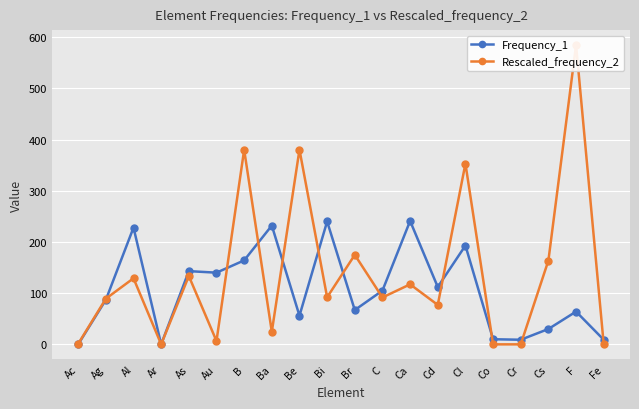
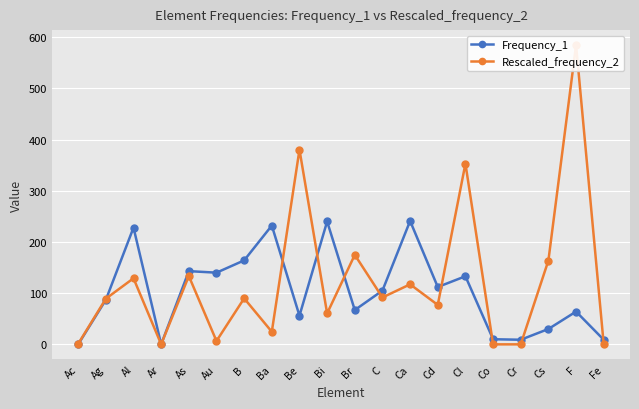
Rescaled_frequency_2, B: 380 -> 90
Rescaled_frequency_2, Bi: 90 -> 60
Frequency_1, Cl: 190 -> 130
